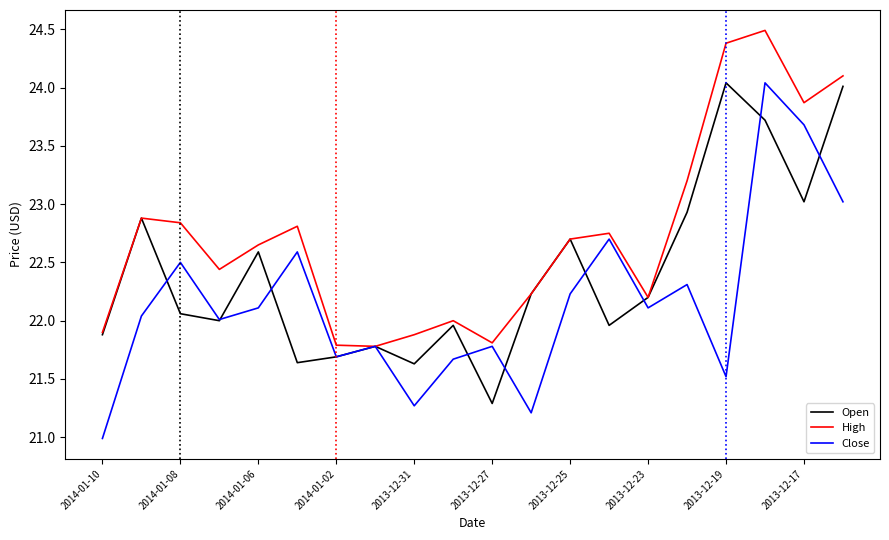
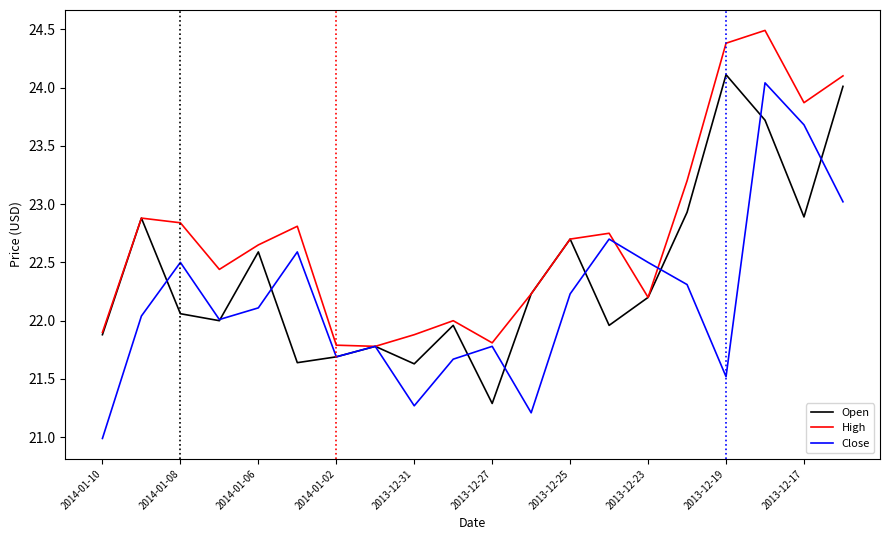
Close, 2013-12-23: 22.11 -> 22.50
Open, 2013-12-19: 24.04 -> 24.11
Open, 2013-12-17: 23.02 -> 22.89
